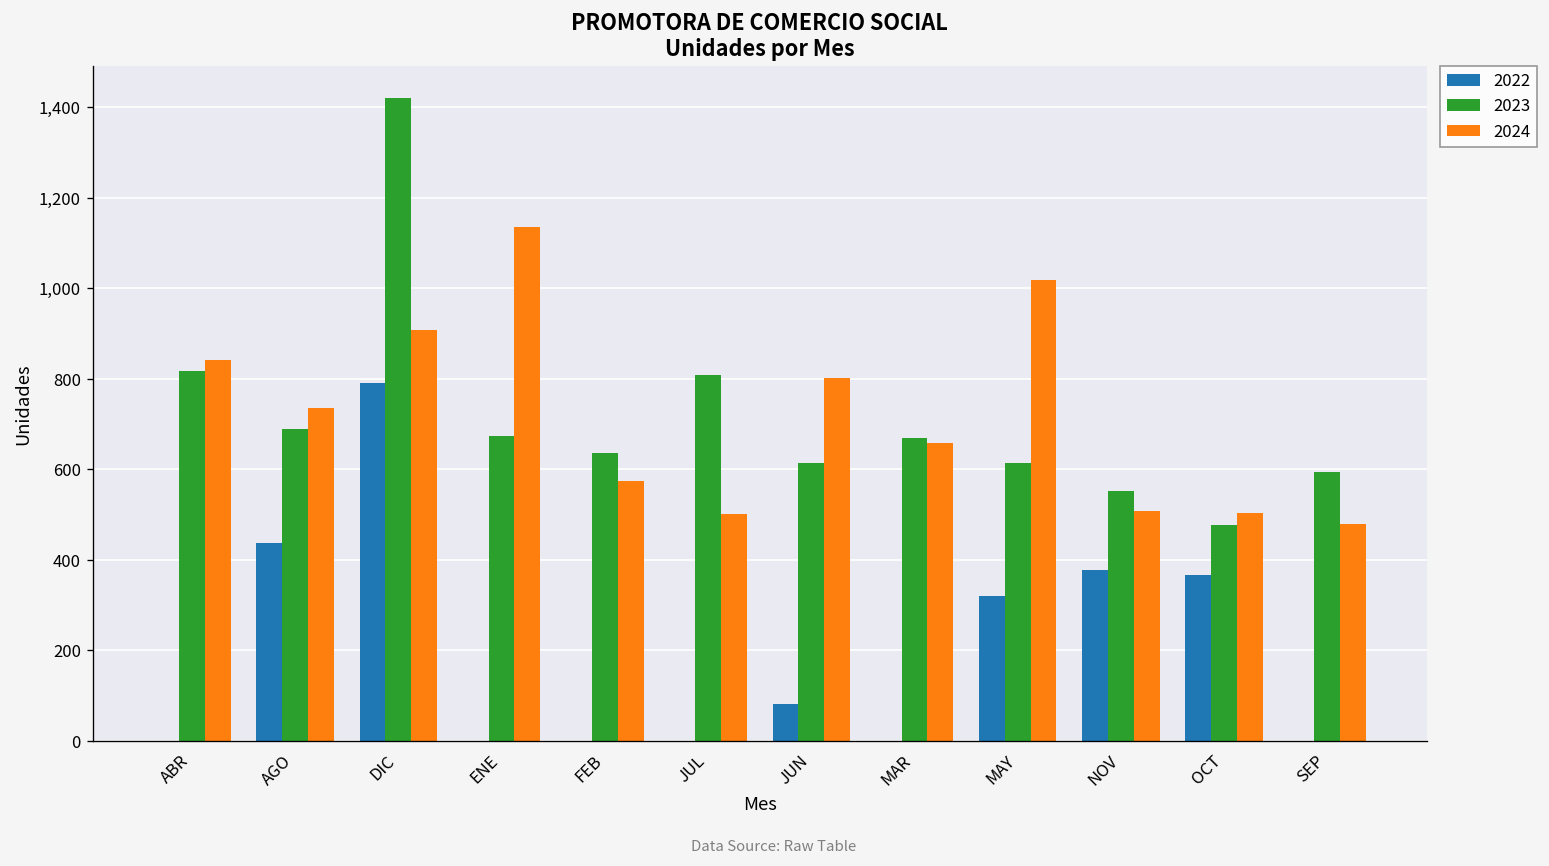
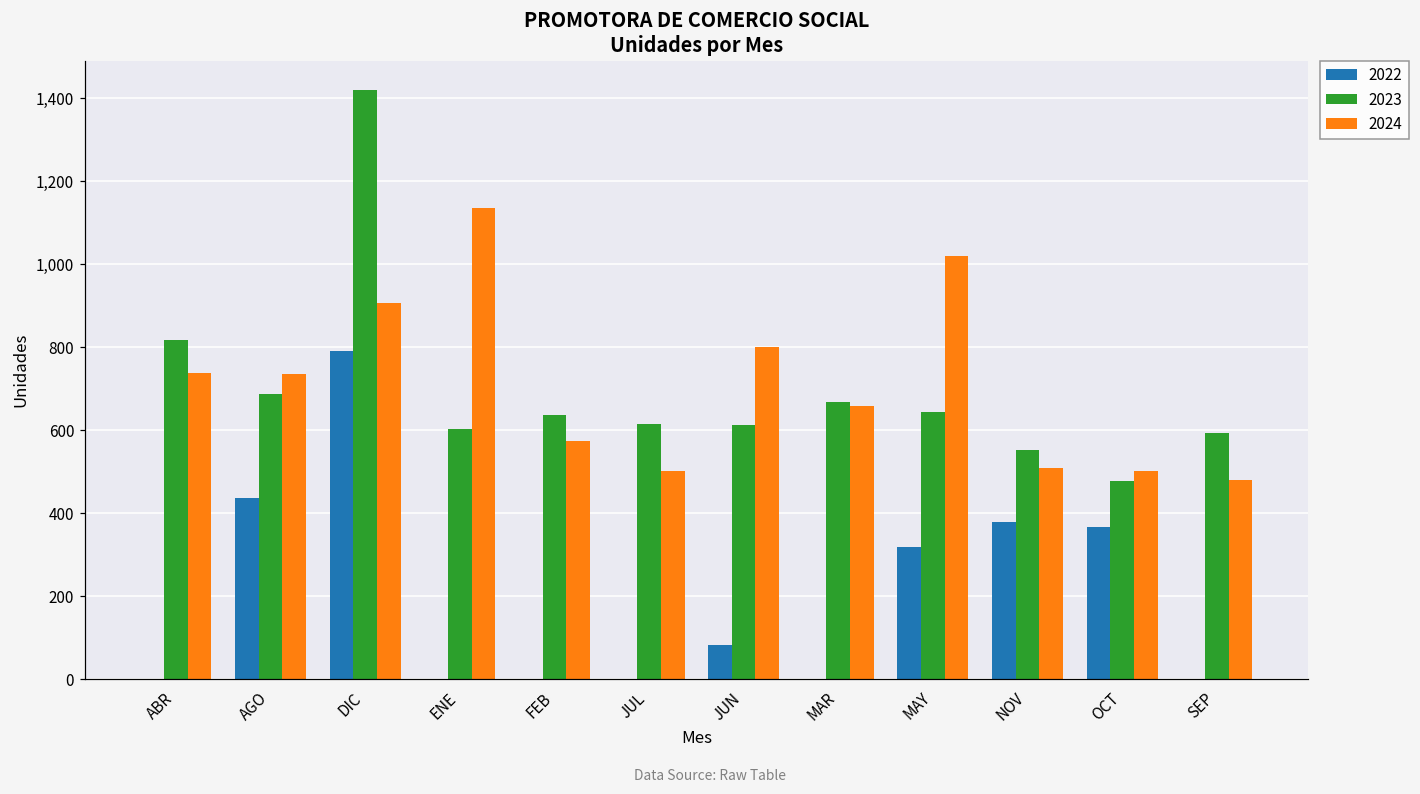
2024, ABR: 840 -> 740
2023, ENE: 670 -> 600
2023, JUL: 810 -> 620
2023, MAY: 610 -> 650
